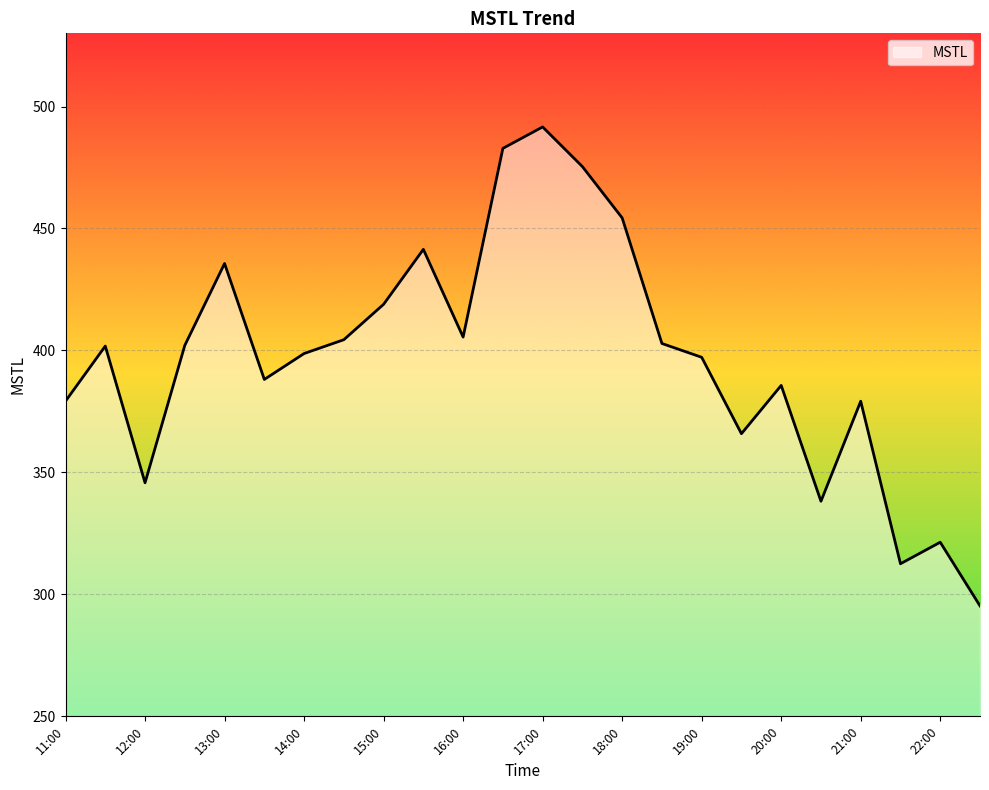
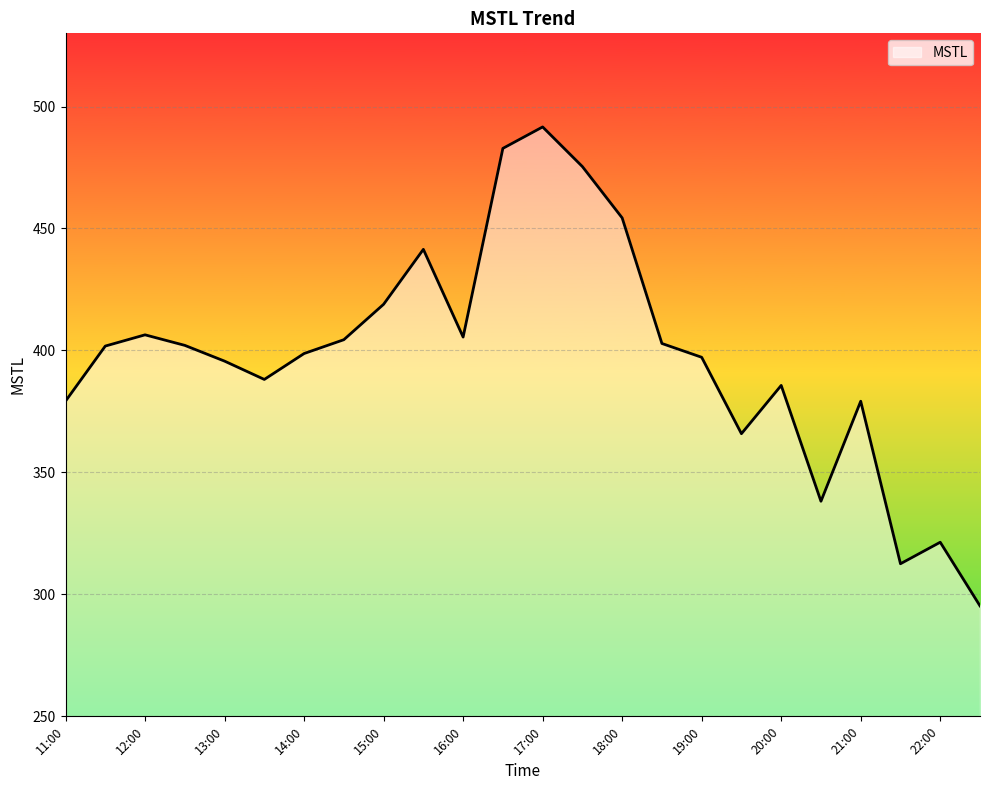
12:00: 346 -> 406
13:00: 436 -> 396
